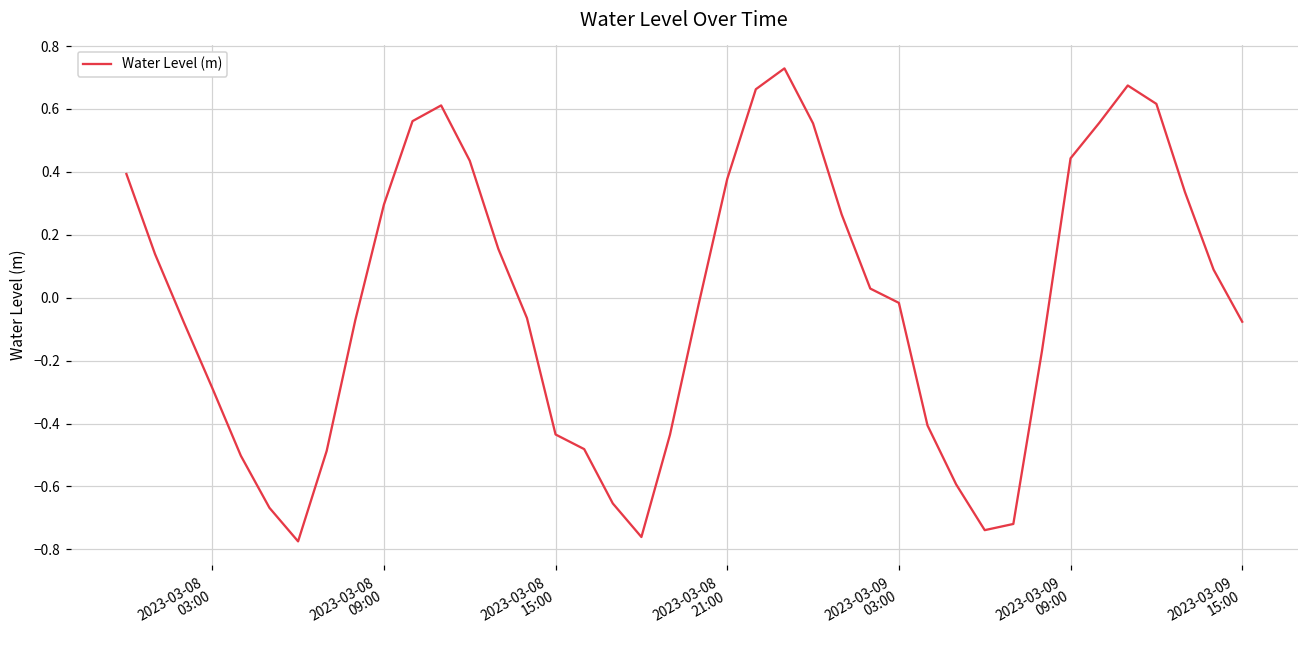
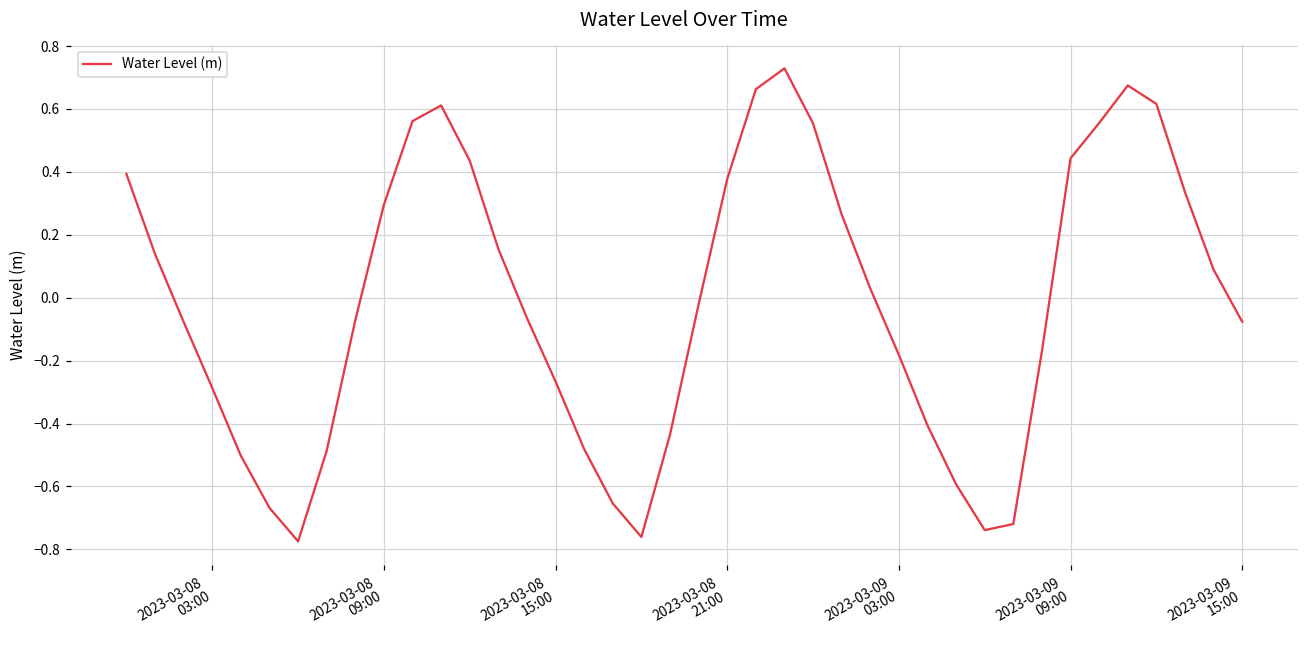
2023-03-08 15:00: -0.43 -> -0.27
2023-03-09 03:00: -0.02 -> -0.18
